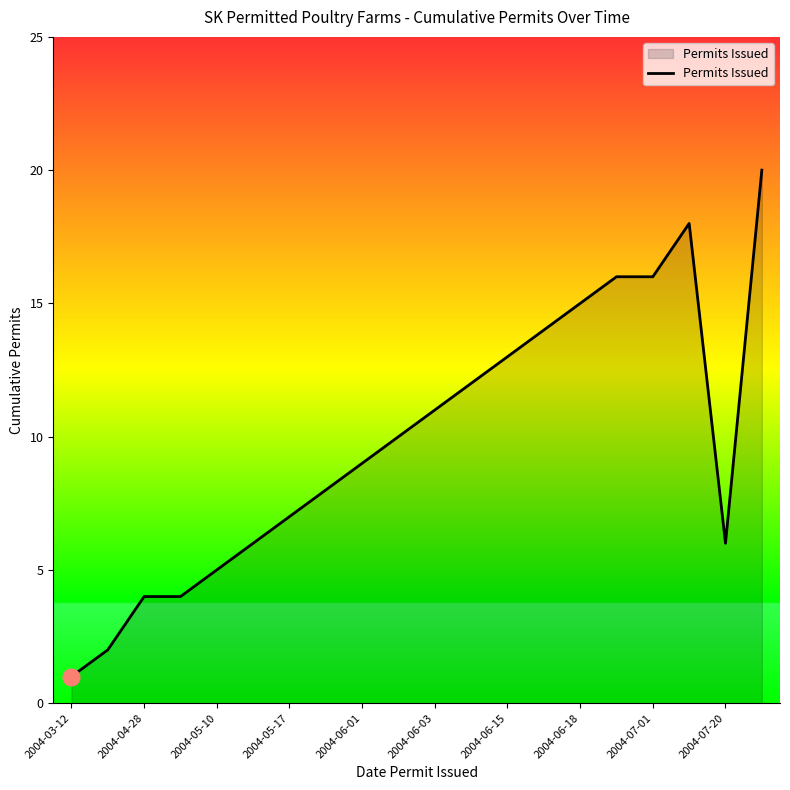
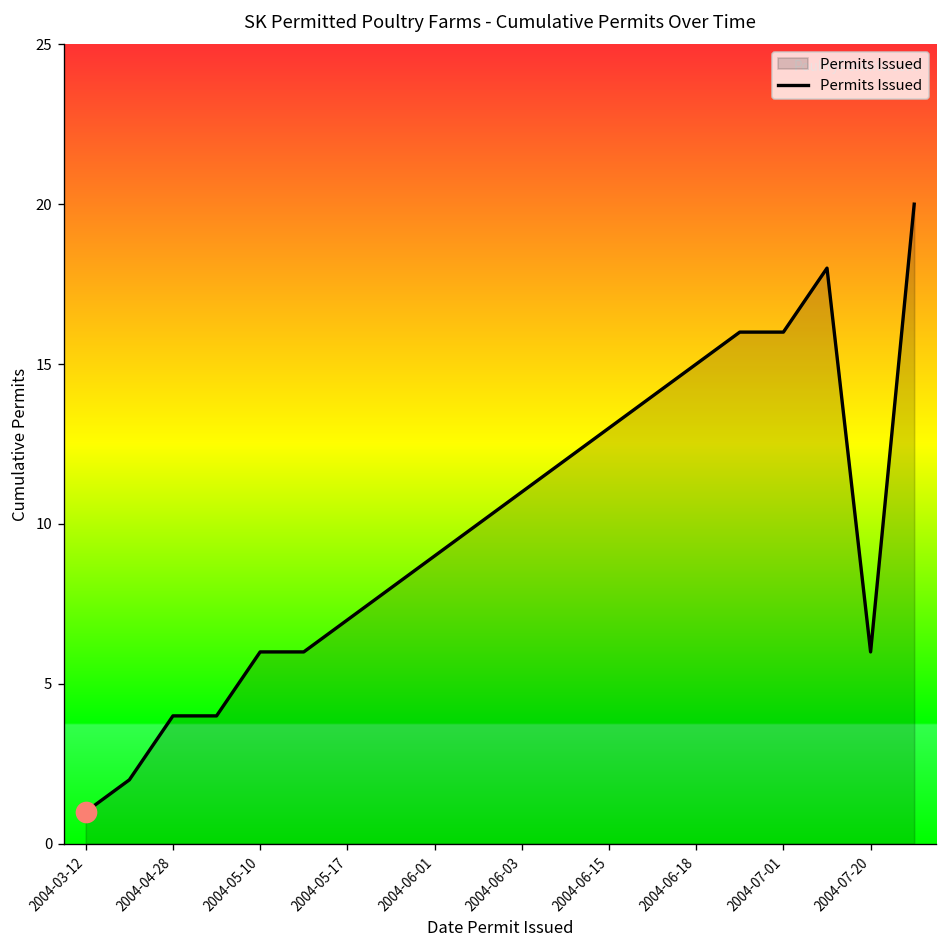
Permits Issued, 2004-05-10: 5 -> 6
